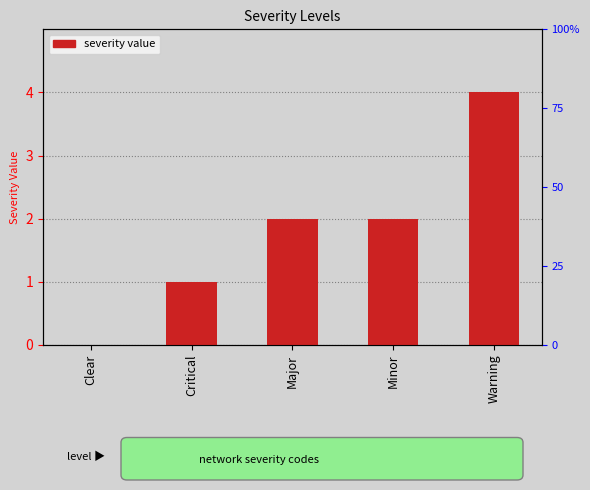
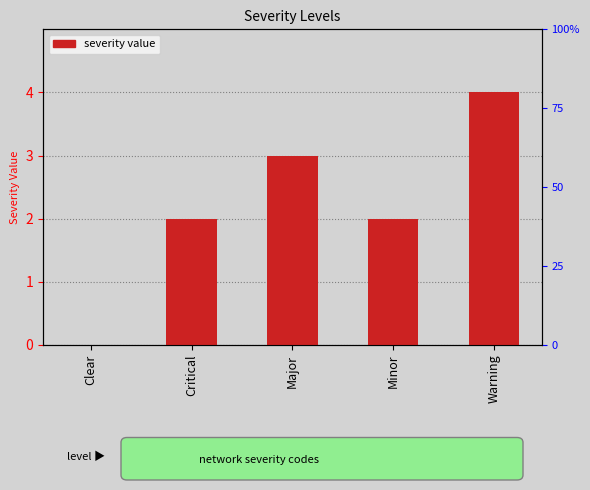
Critical: 1 -> 2
Major: 2 -> 3
